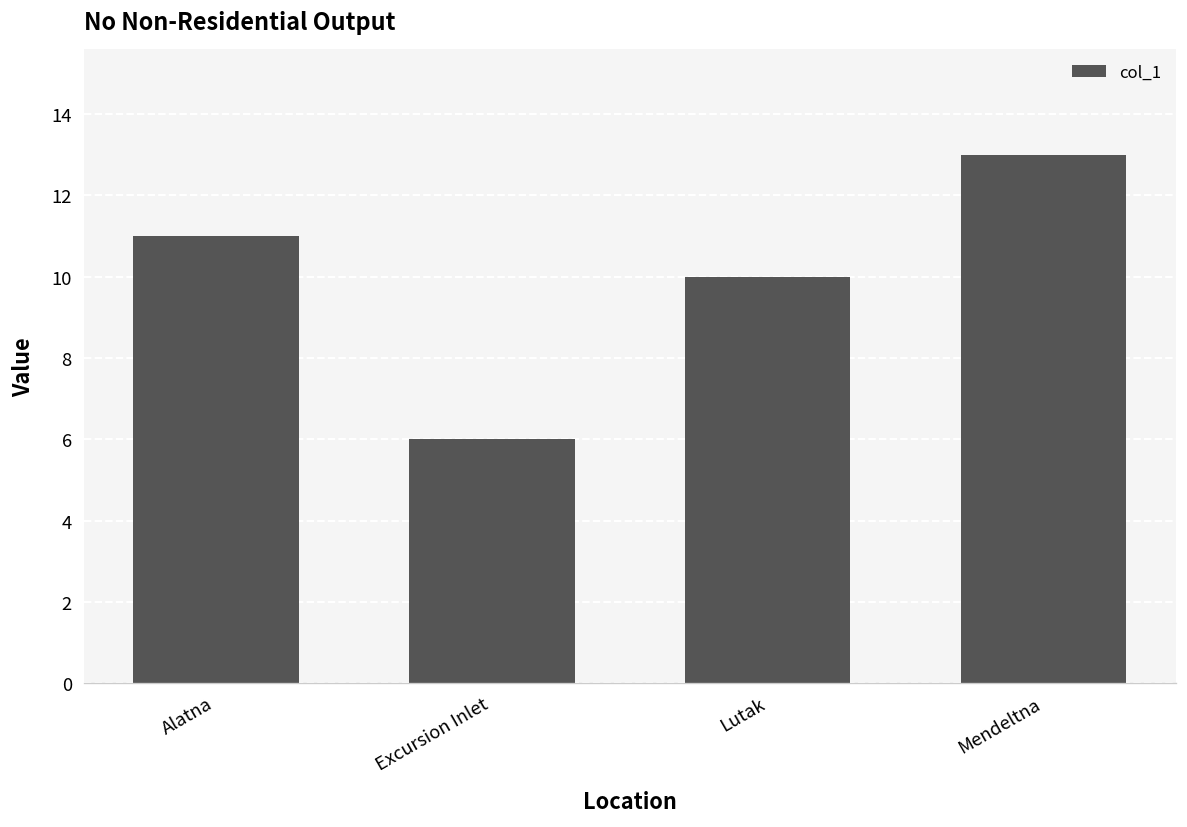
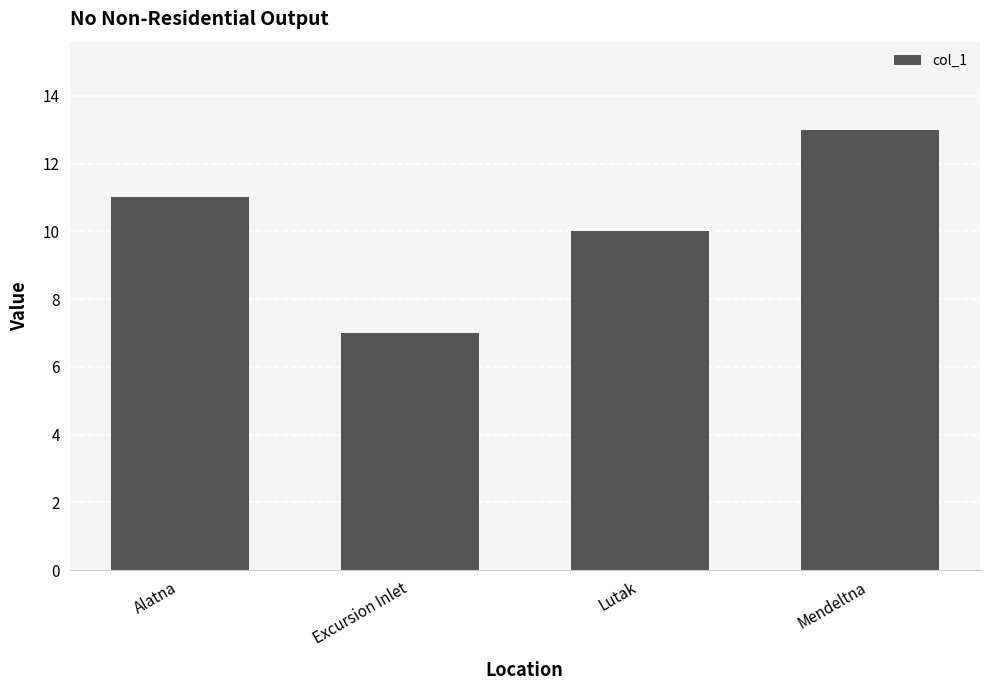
Excursion Inlet: 6 -> 7
